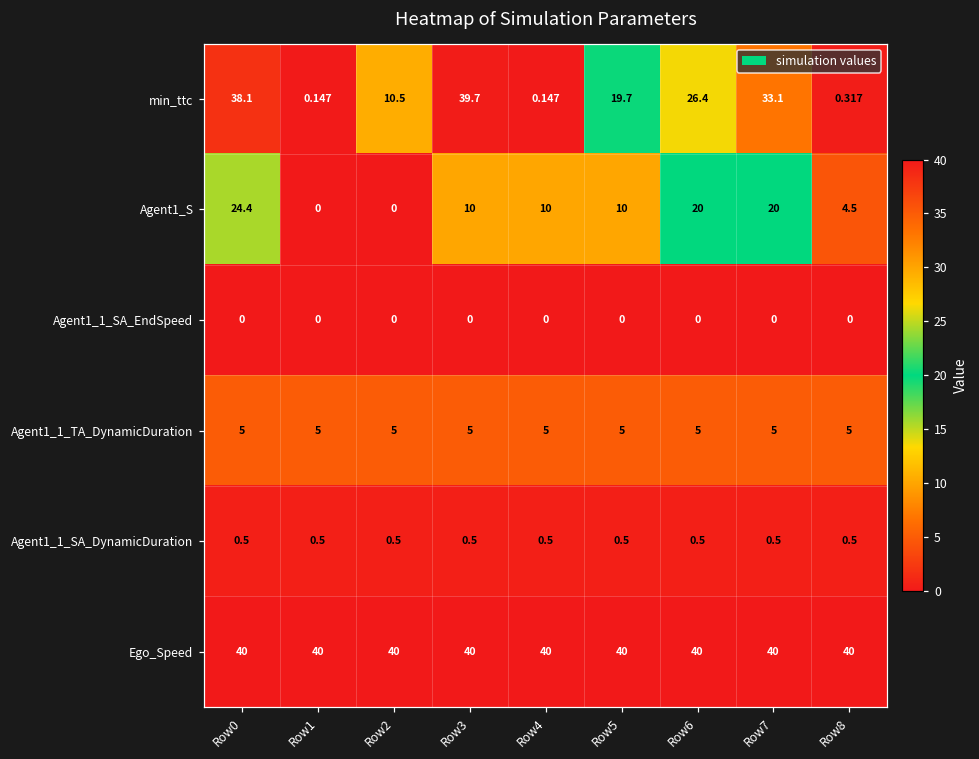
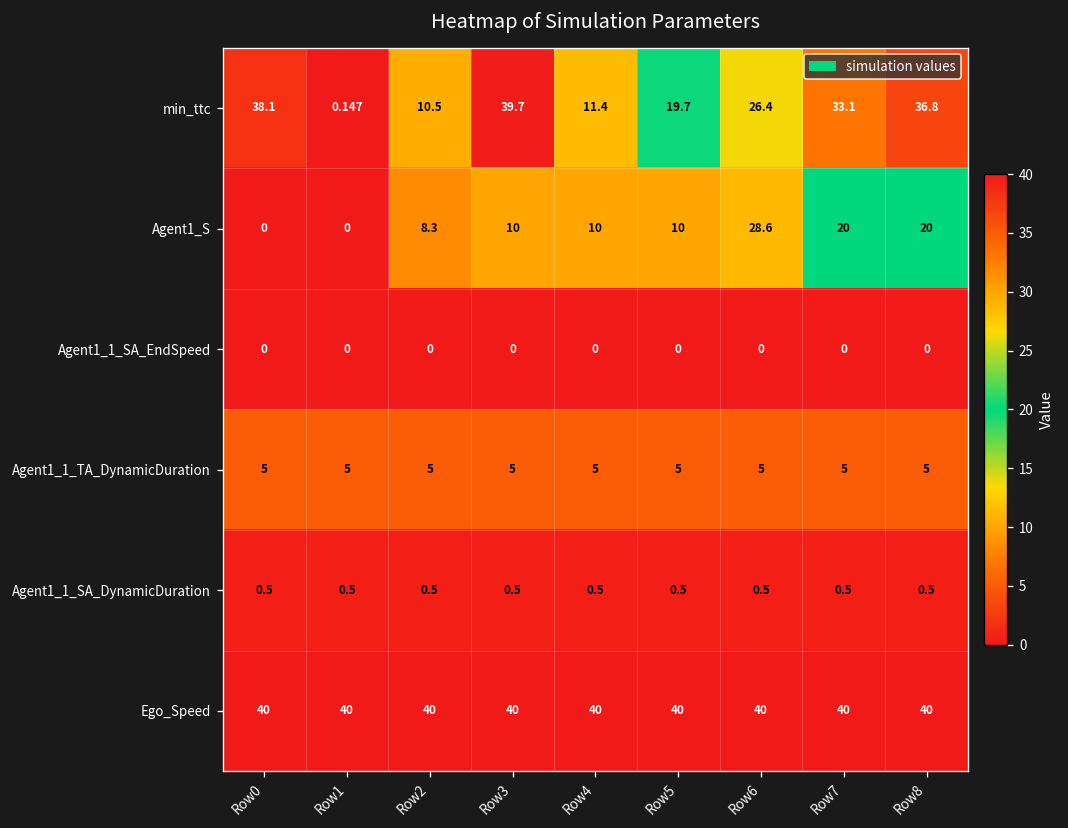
min_ttc, Row4: 0.147 -> 11.4
min_ttc, Row8: 0.317 -> 36.8
Agent1_S, Row0: 24.4 -> 0
Agent1_S, Row2: 0 -> 8.3
Agent1_S, Row6: 20 -> 28.6
Agent1_S, Row8: 4.5 -> 20
